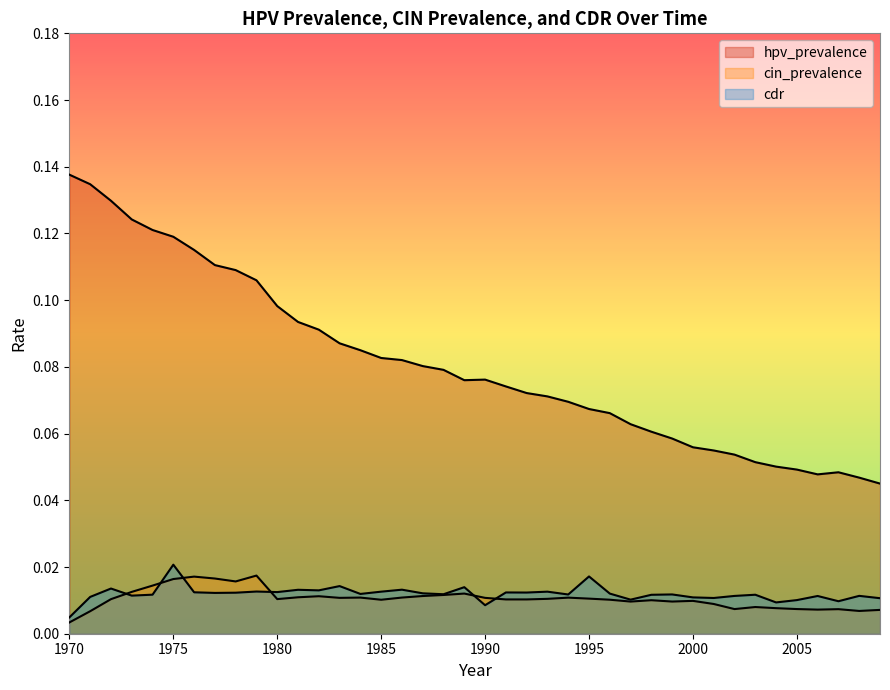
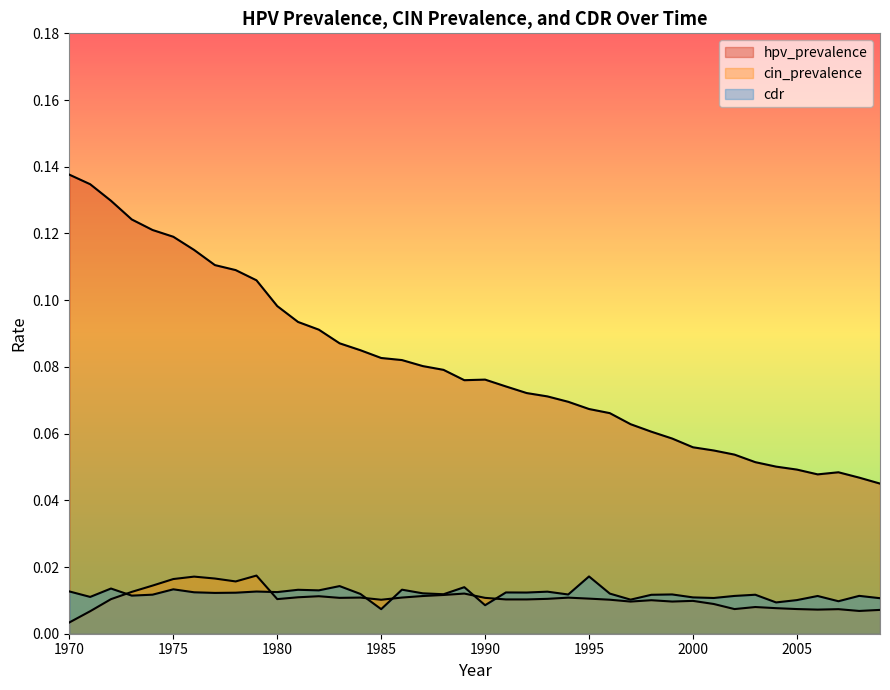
cdr, 1970: 0.005 -> 0.013
cdr, 1975: 0.021 -> 0.013
cdr, 1985: 0.013 -> 0.007
